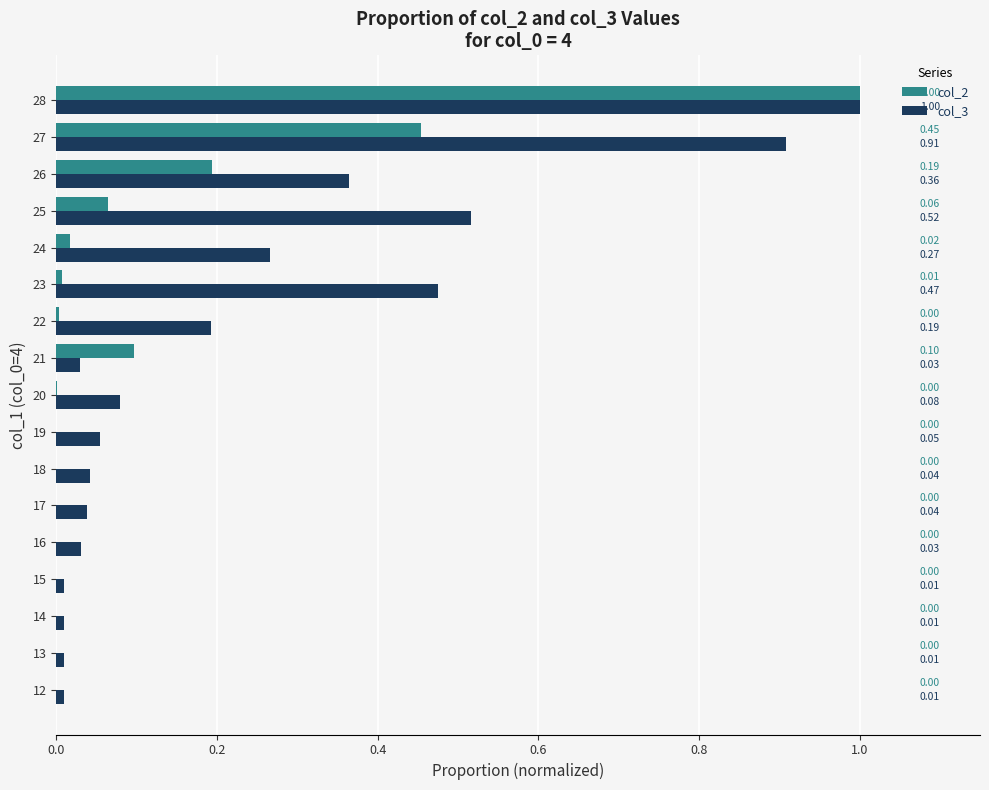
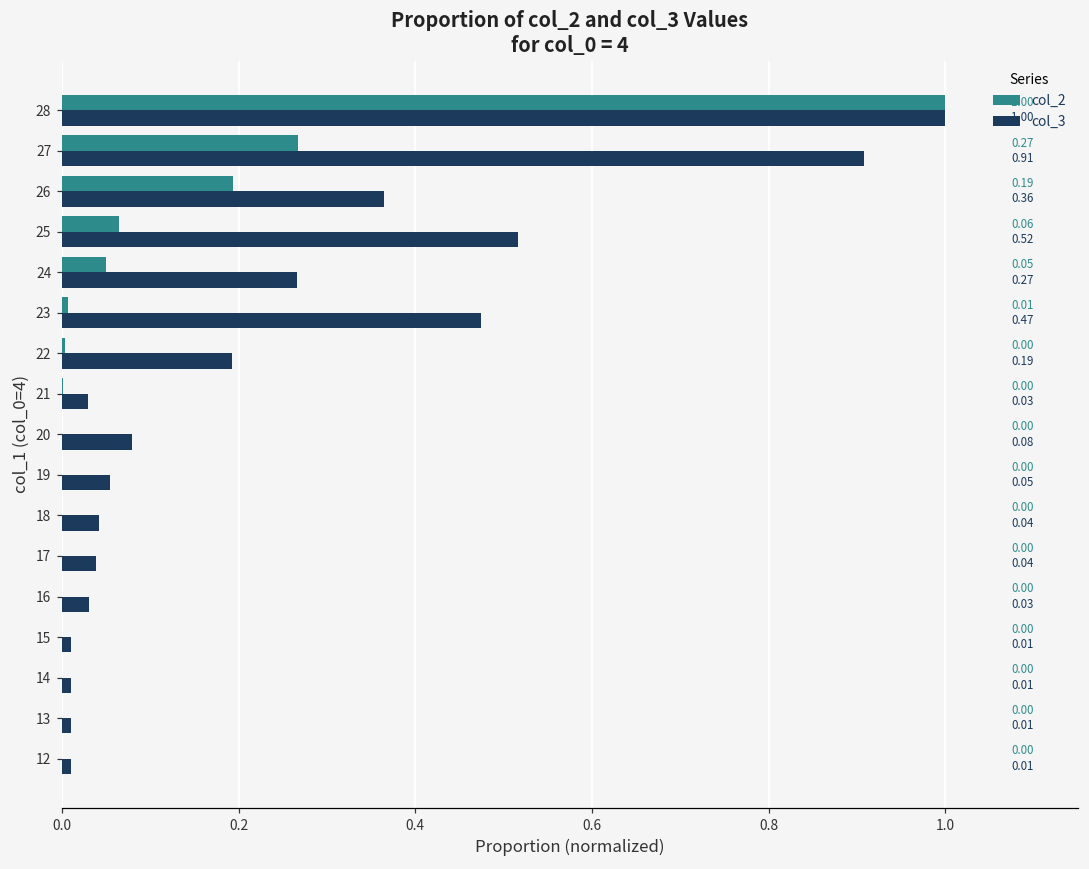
col_2, 27: 0.45 -> 0.27
col_2, 24: 0.02 -> 0.05
col_2, 21: 0.10 -> 0.00
